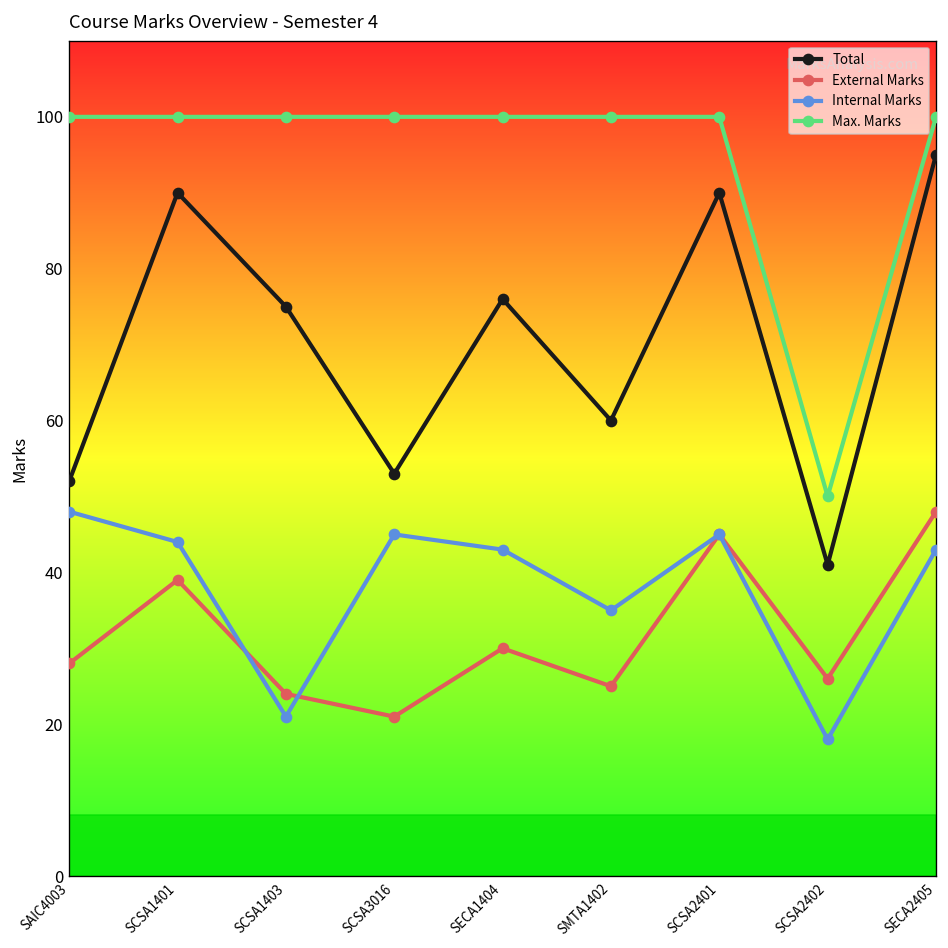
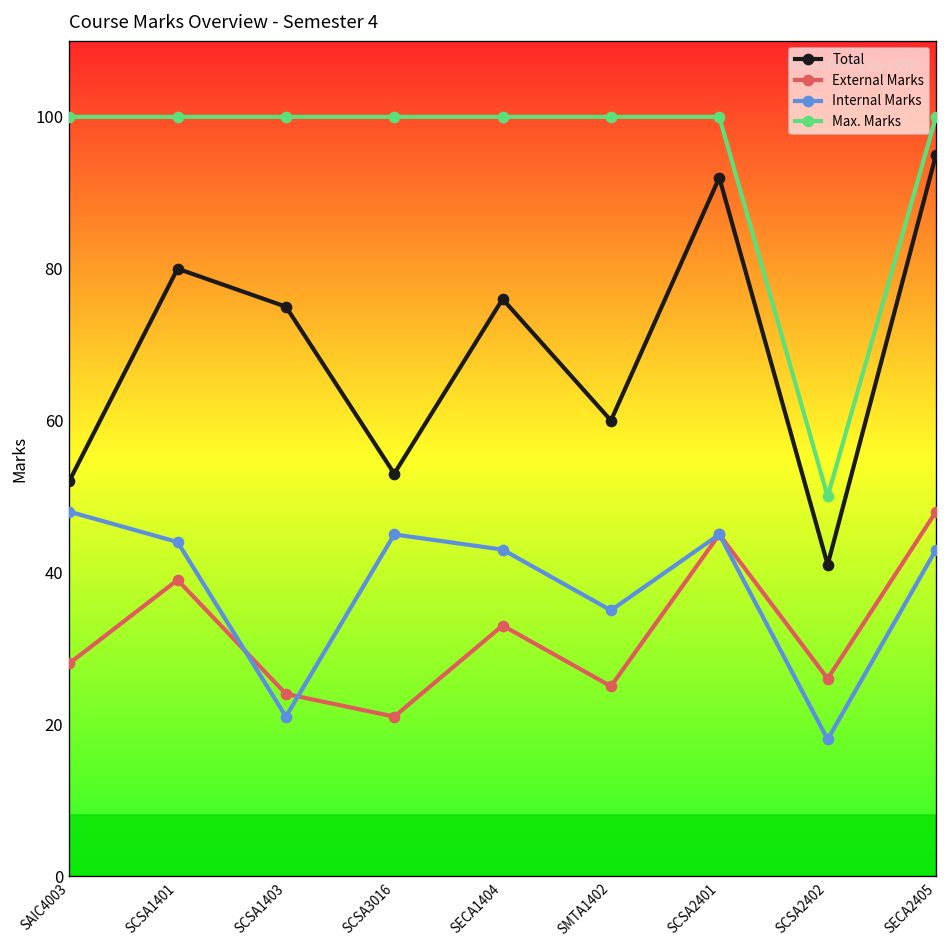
Total, SCSA1401: 90 -> 80
External Marks, SECA1404: 30 -> 33
Total, SCSA2401: 90 -> 92
